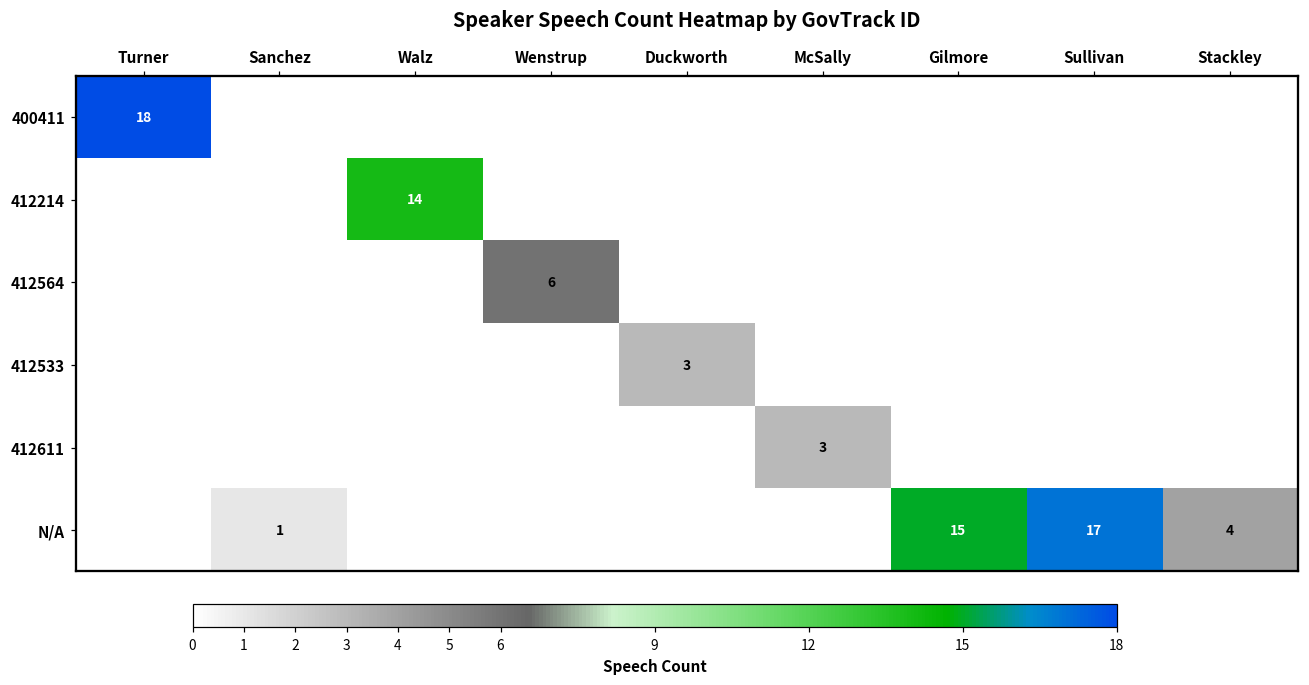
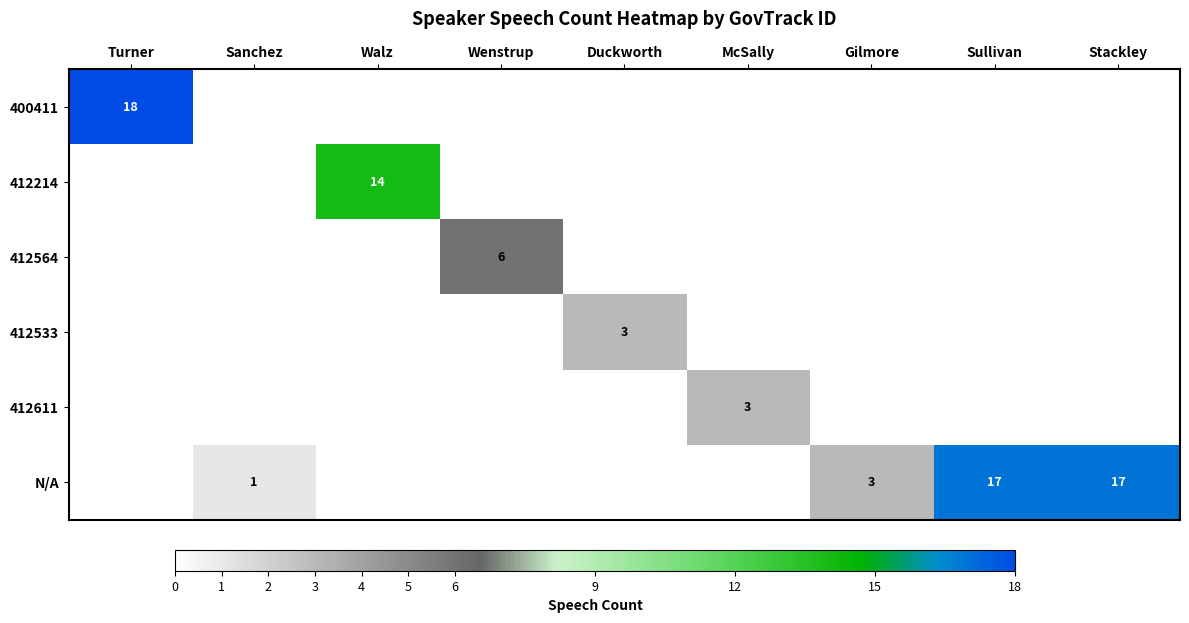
N/A, Gilmore: 15 -> 3
N/A, Stackley: 4 -> 17
